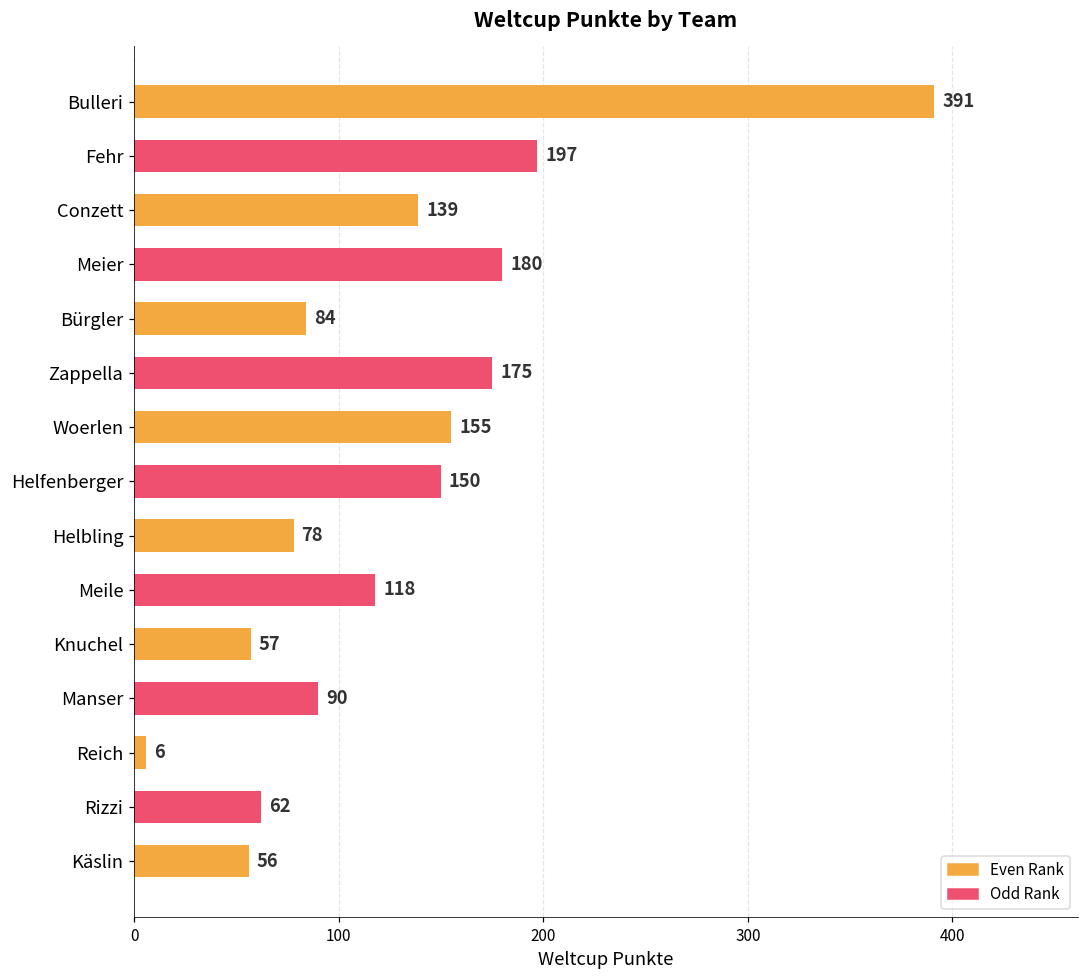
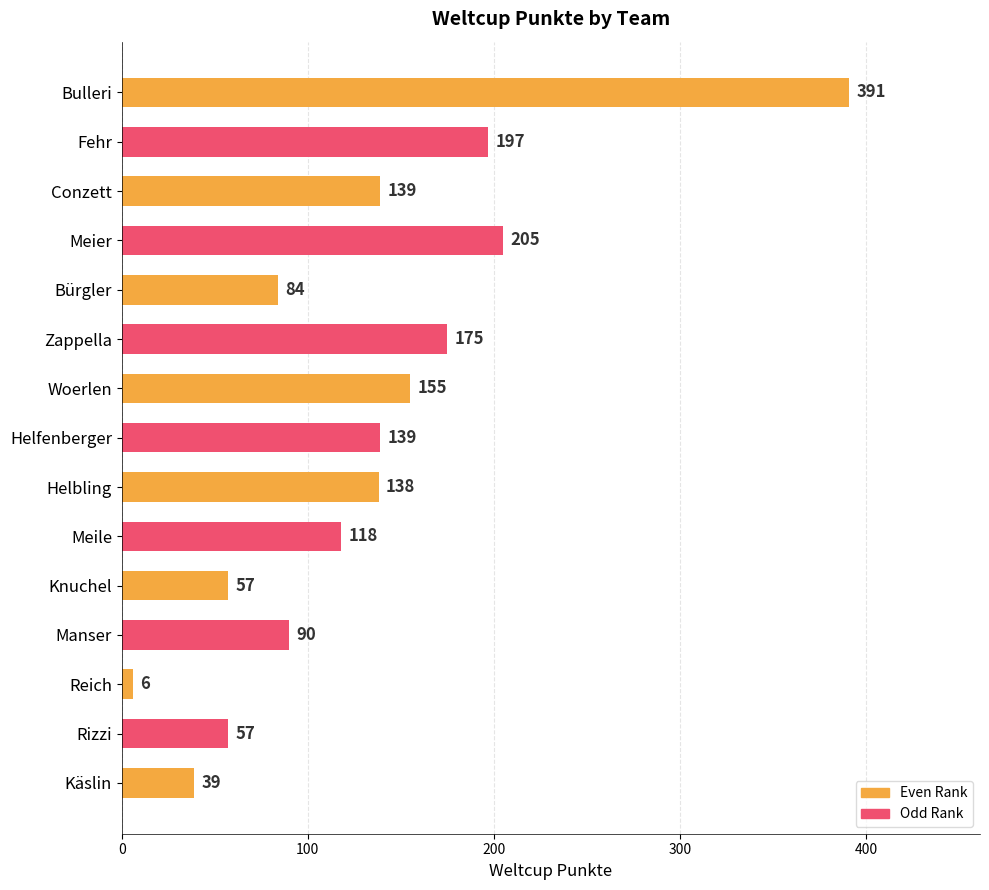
Meier: 180 -> 205
Helfenberger: 150 -> 139
Helbling: 78 -> 138
Rizzi: 62 -> 57
Käslin: 56 -> 39
